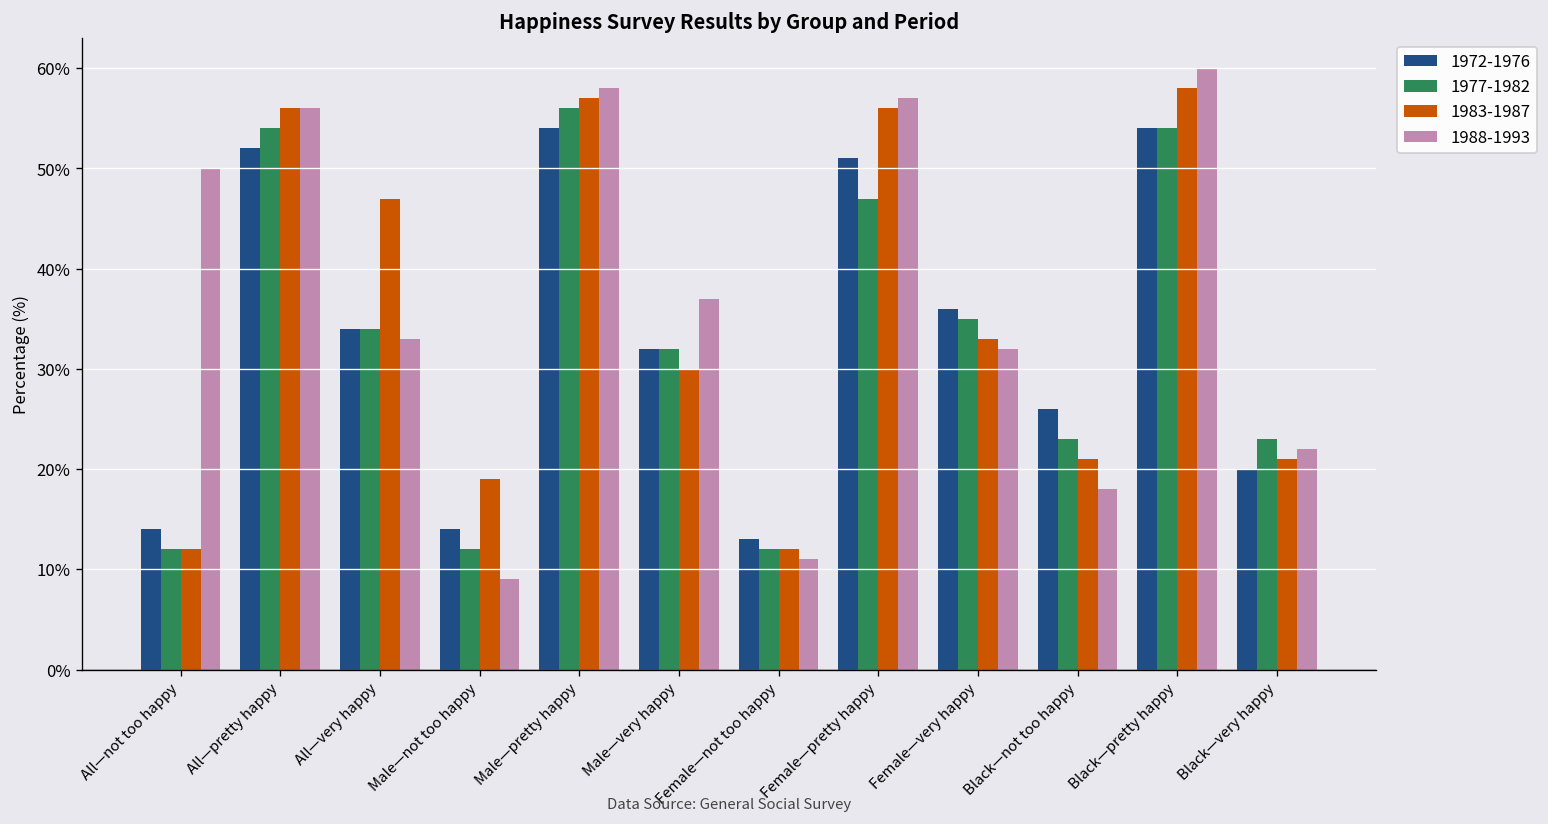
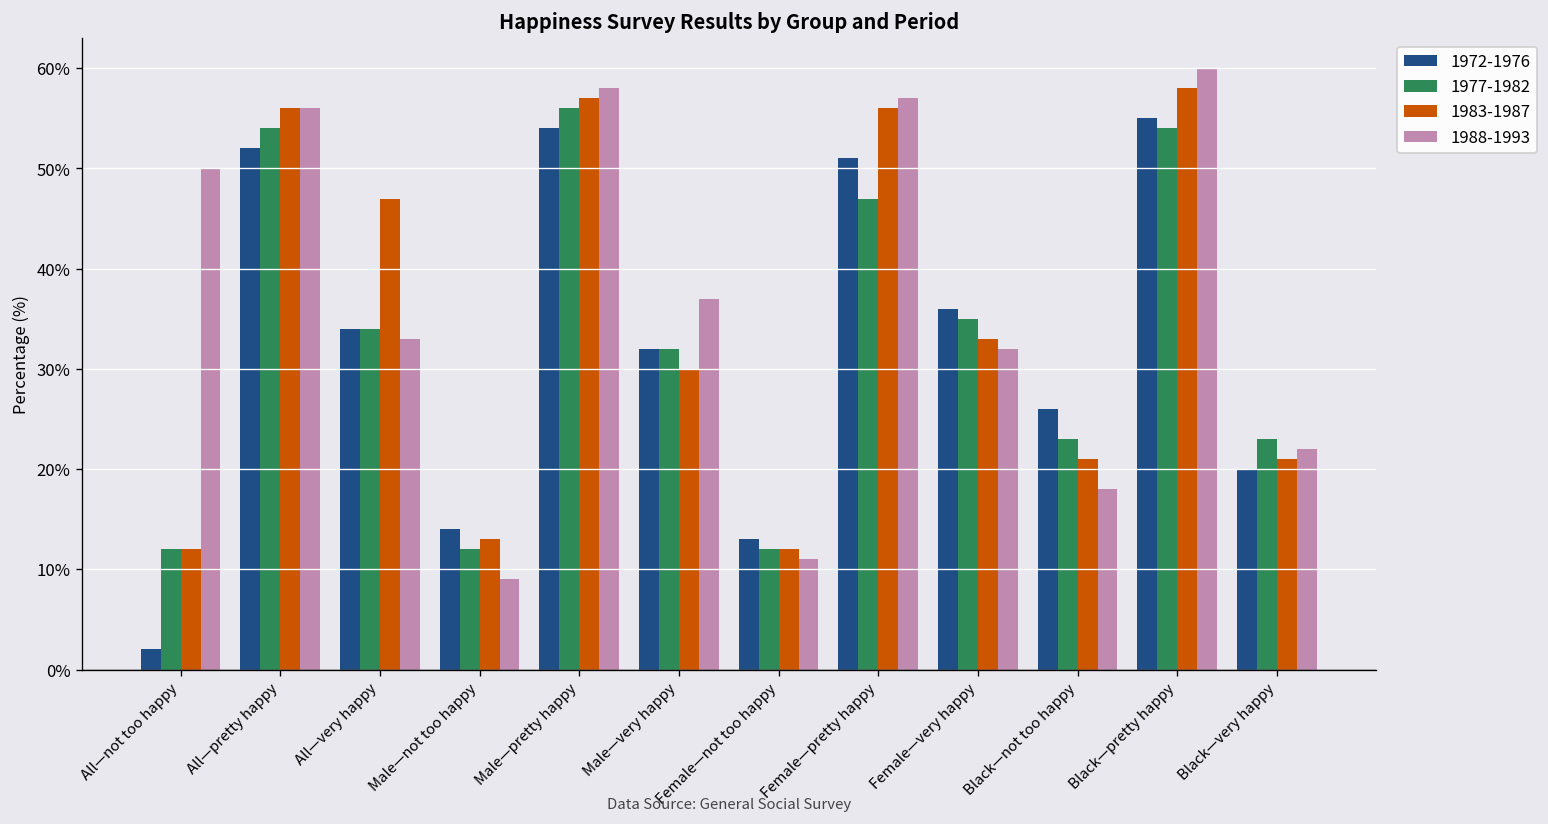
1972-1976, All—not too happy: 14% -> 2%
1983-1987, Male—not too happy: 19% -> 13%
1972-1976, Black—pretty happy: 54% -> 55%
